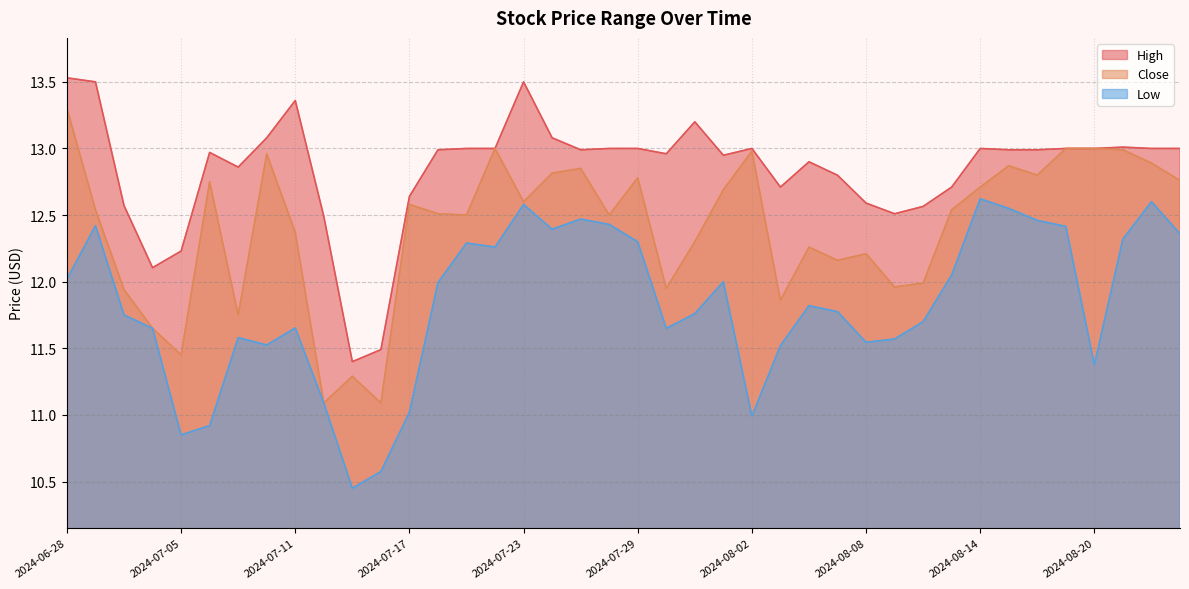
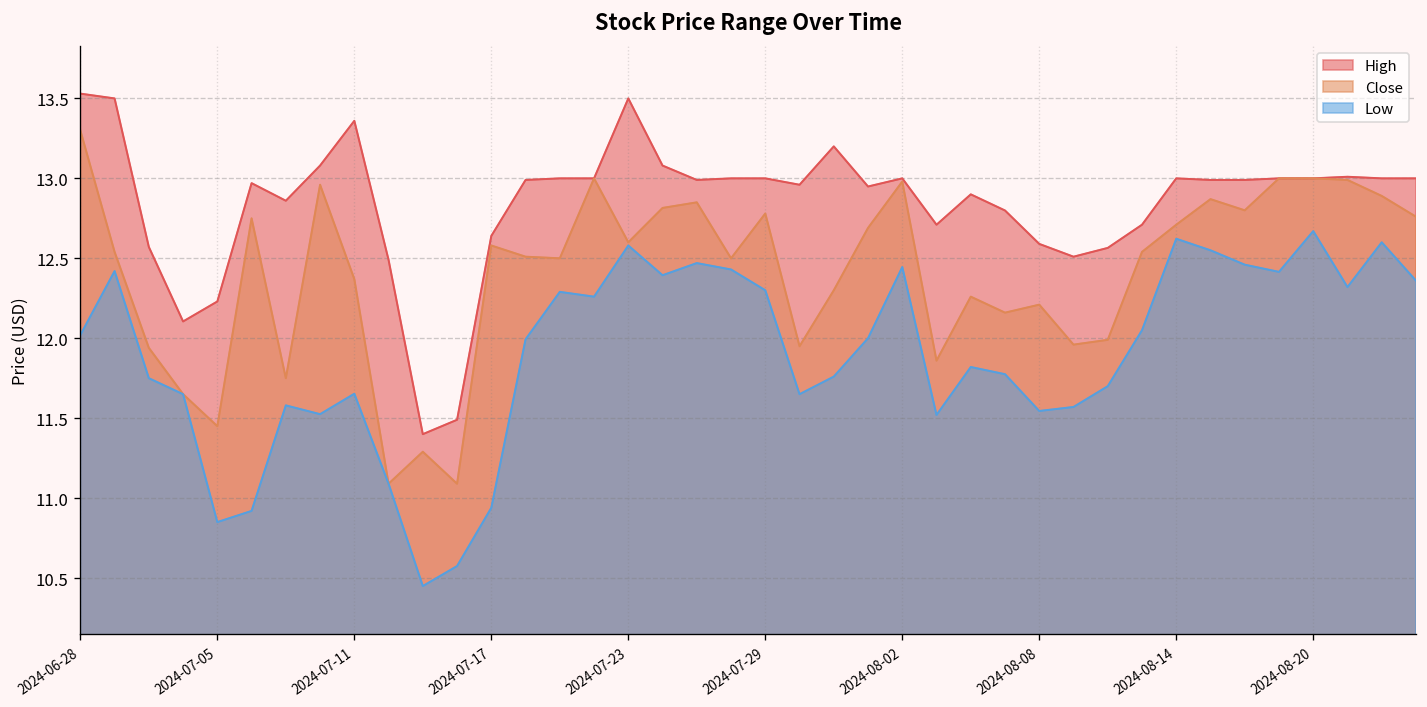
Low, 2024-07-17: 11.02 -> 10.94
Low, 2024-08-02: 10.99 -> 12.44
Low, 2024-08-20: 11.38 -> 12.67
